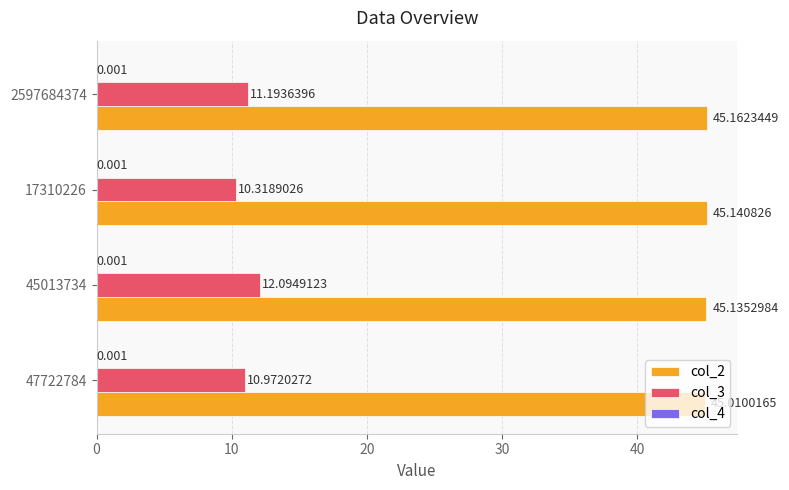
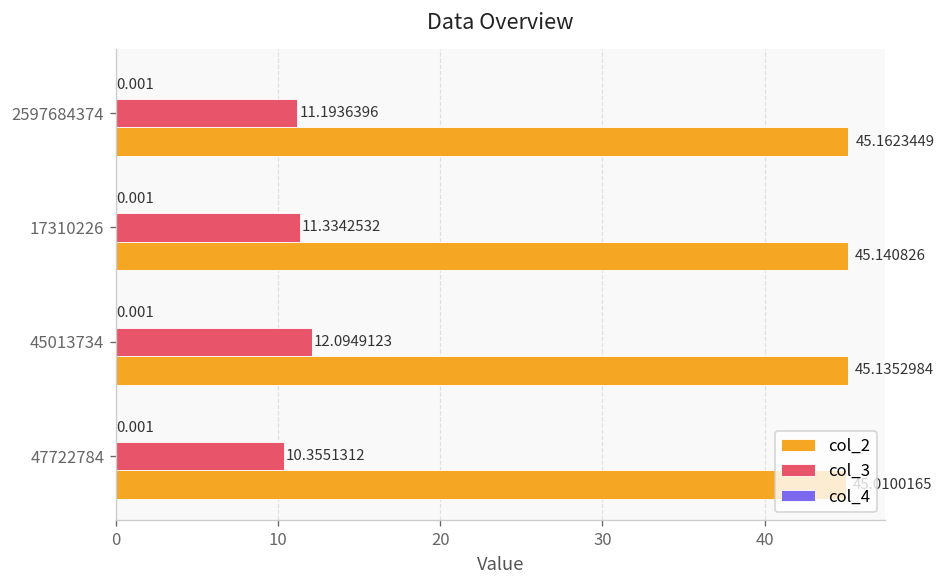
col_3, 17310226: 10.3189026 -> 11.3342532
col_3, 47722784: 10.9720272 -> 10.3551312
